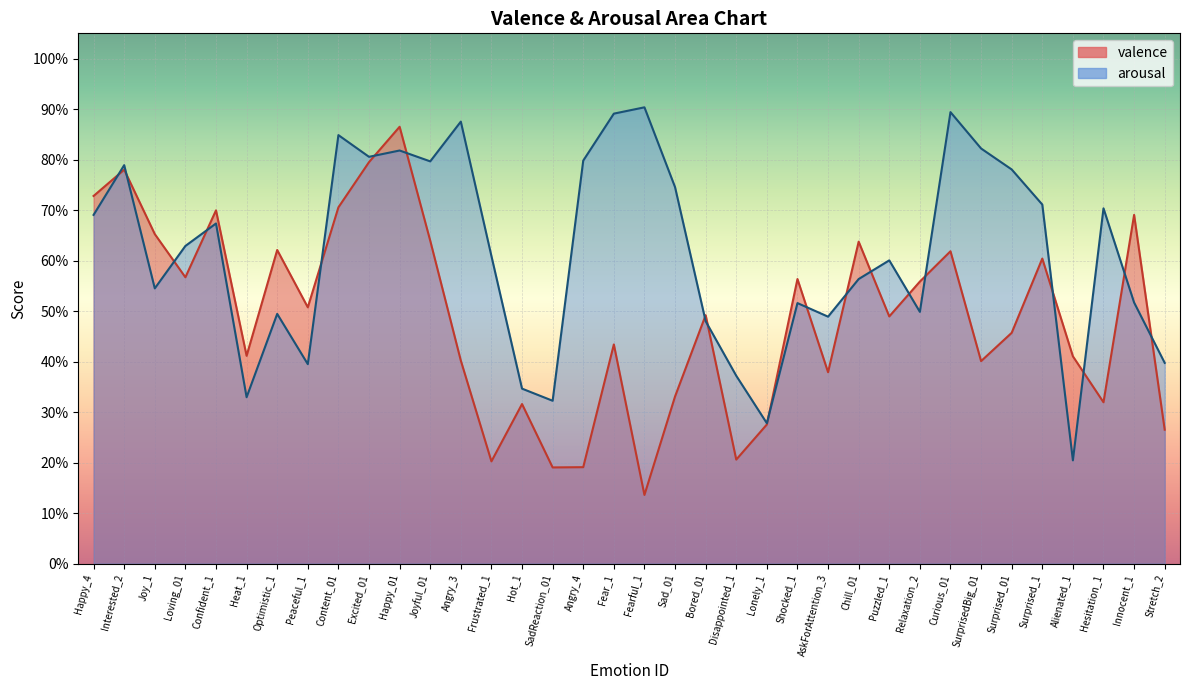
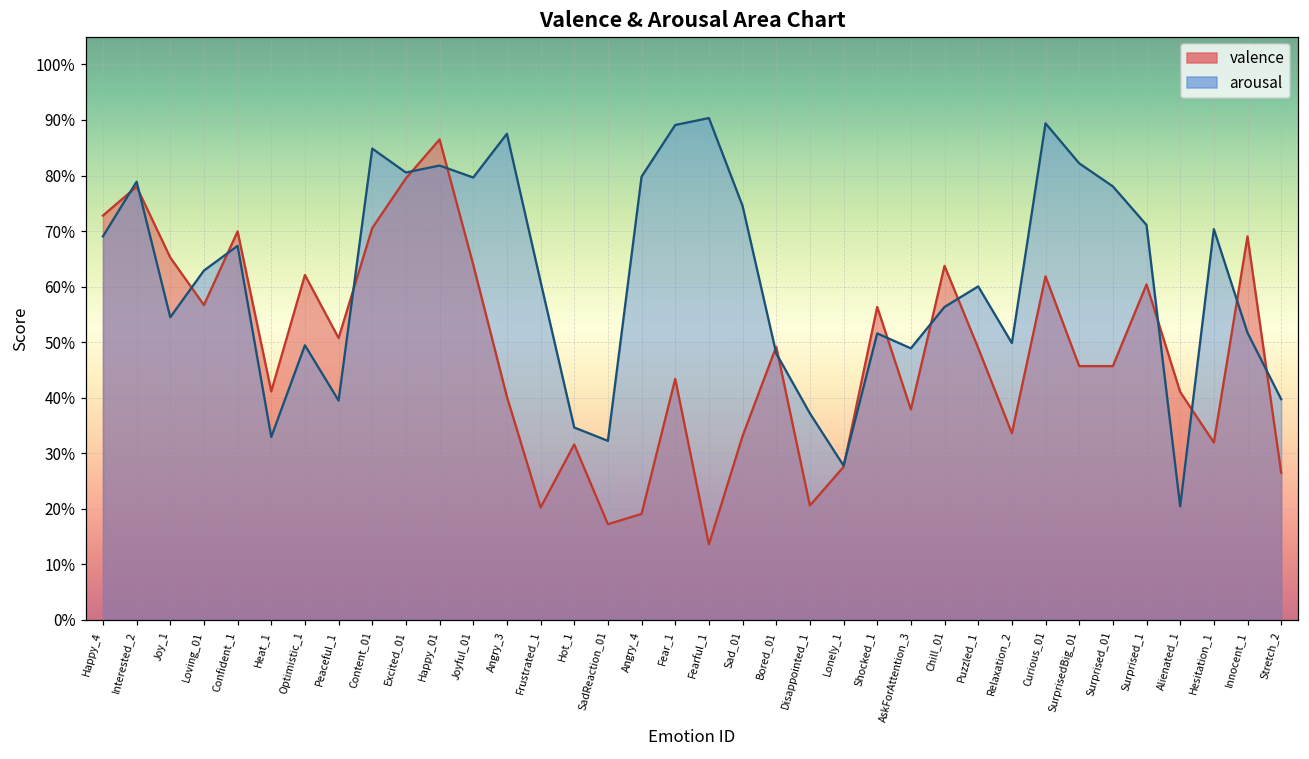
valence, SadReaction_01: 19% -> 17%
valence, Relaxation_2: 56% -> 34%
valence, SurprisedBig_01: 40% -> 46%
